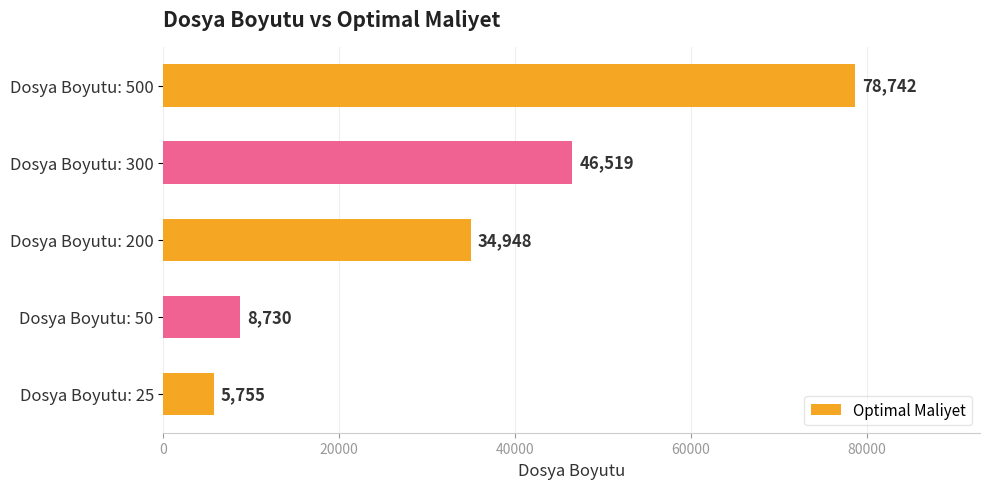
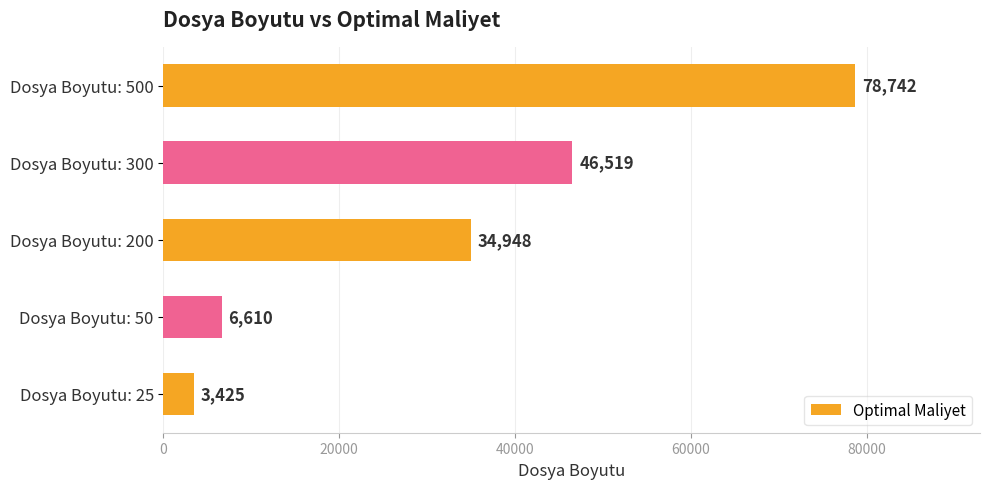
Dosya Boyutu: 50: 8,730 -> 6,610
Dosya Boyutu: 25: 5,755 -> 3,425
